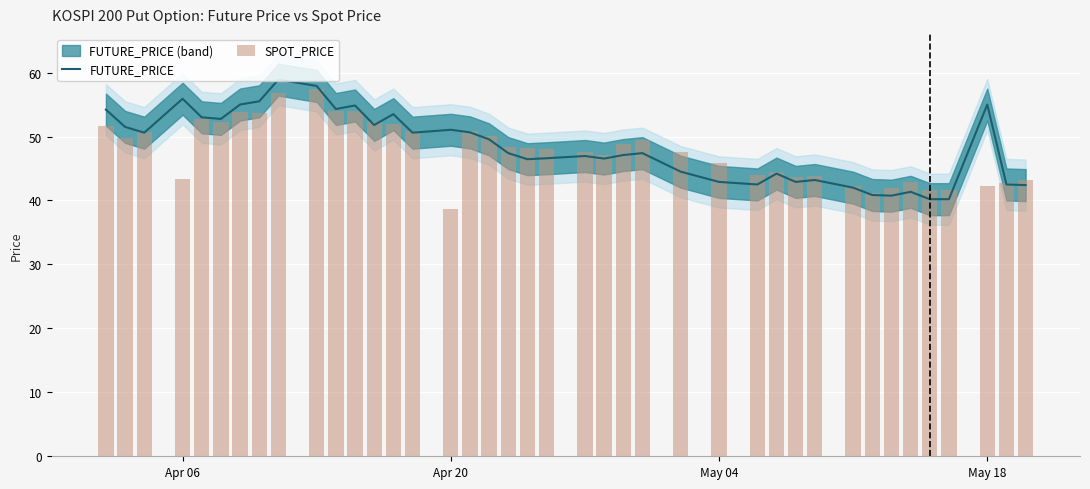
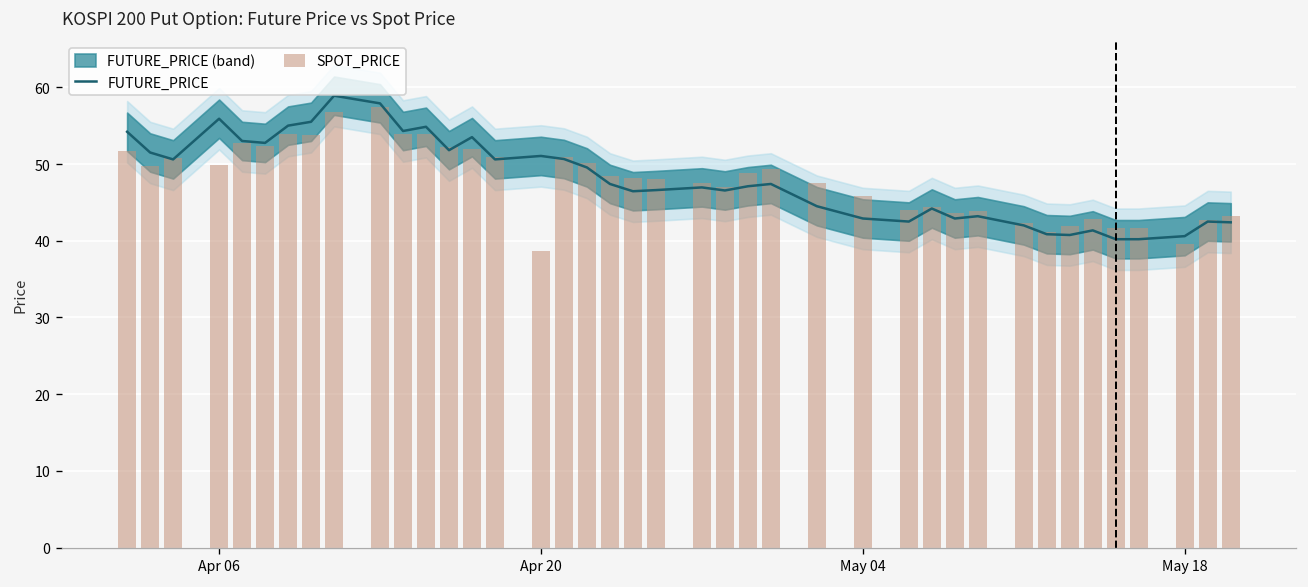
SPOT_PRICE, Apr 06: 43 -> 50
SPOT_PRICE, May 18: 42 -> 40
FUTURE_PRICE, May 18: 55 -> 41
